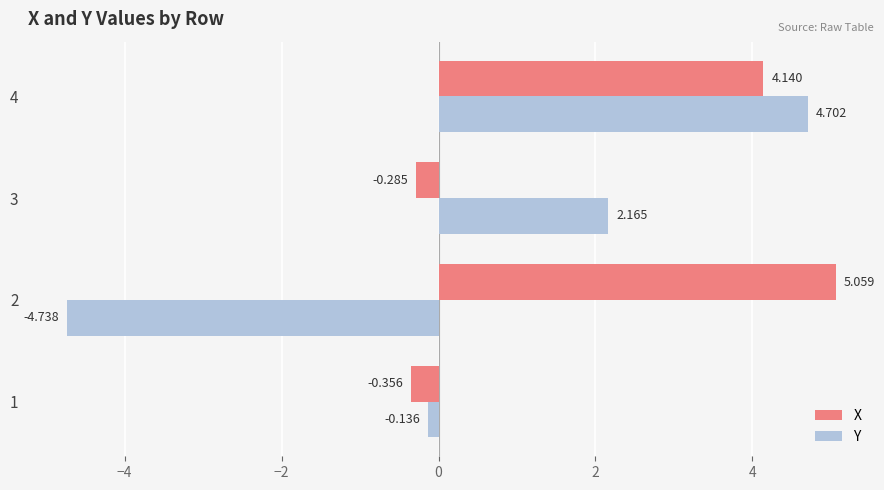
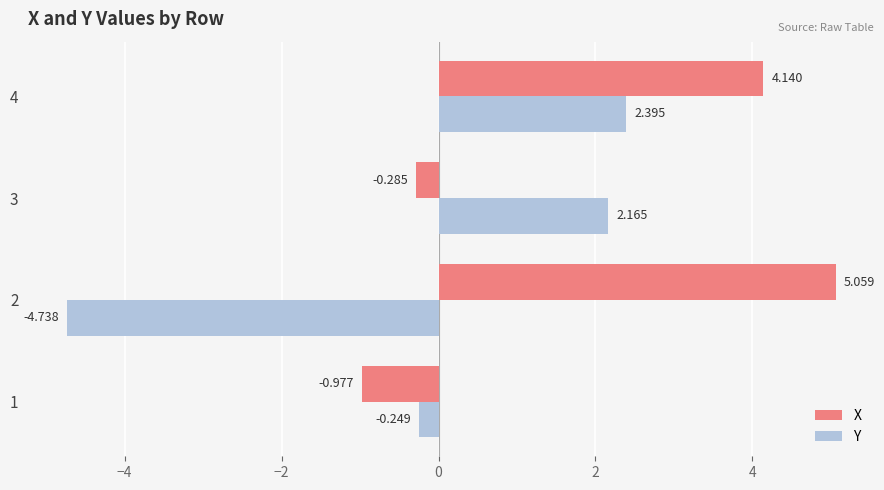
Y, 4: 4.702 -> 2.395
X, 1: -0.356 -> -0.977
Y, 1: -0.136 -> -0.249
